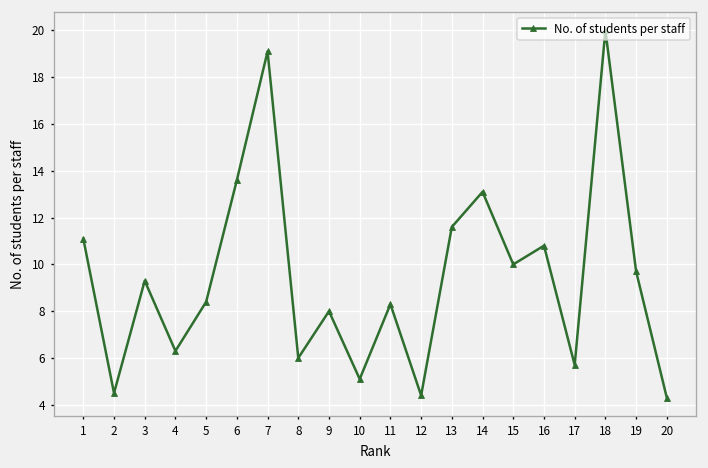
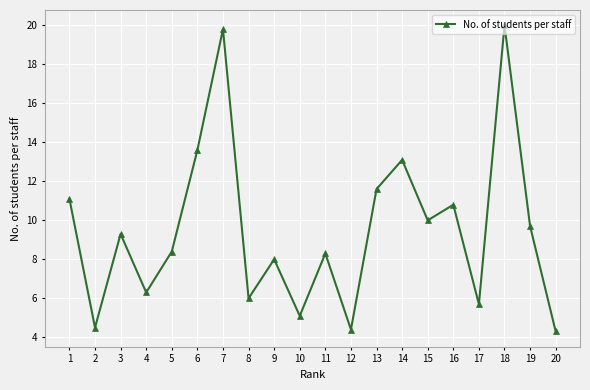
7: 19.1 -> 19.8
